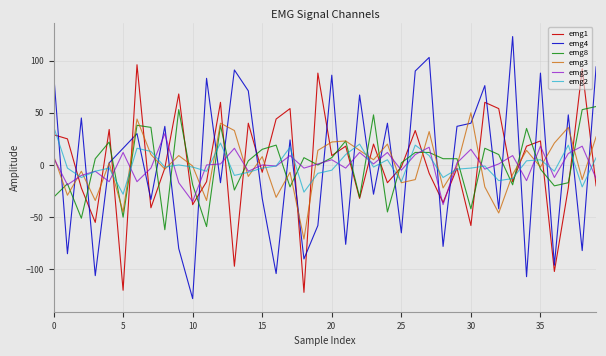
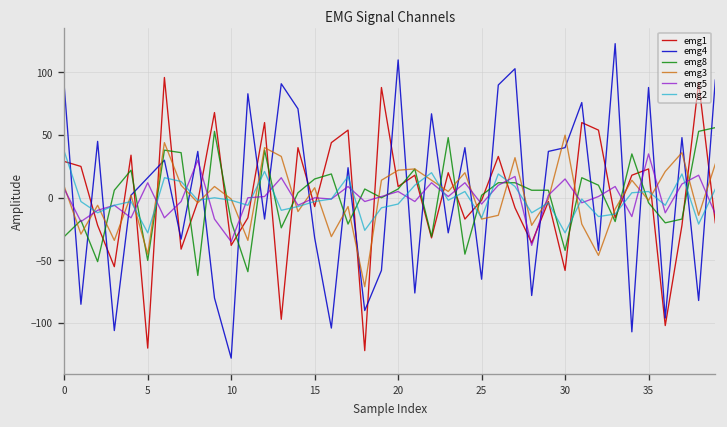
emg4, 20: 86 -> 110
emg2, 30: -3 -> -28
emg5, 35: 18 -> 35
